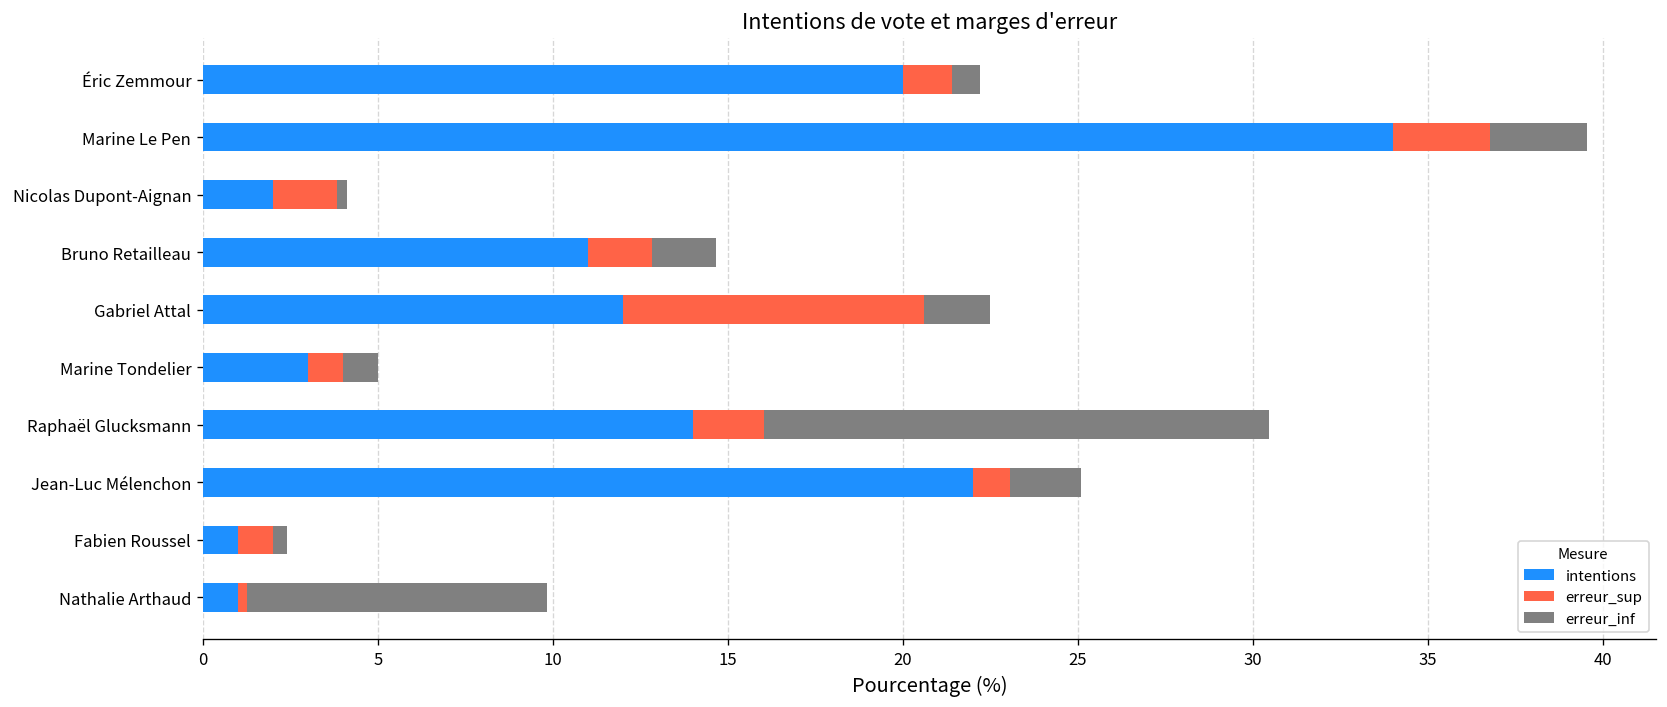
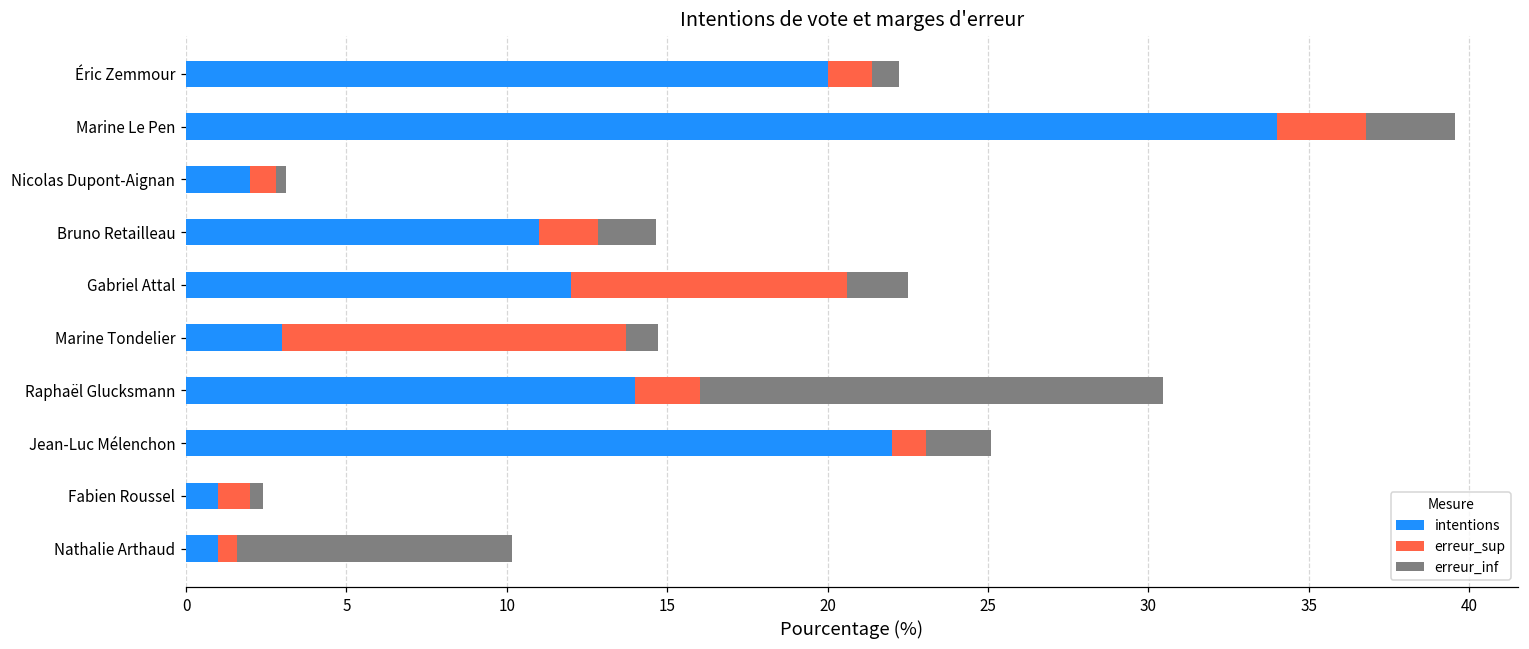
erreur_sup, Nicolas Dupont-Aignan: 1.8 -> 0.8
erreur_sup, Marine Tondelier: 1.0 -> 10.7
erreur_sup, Nathalie Arthaud: 0.3 -> 0.6
